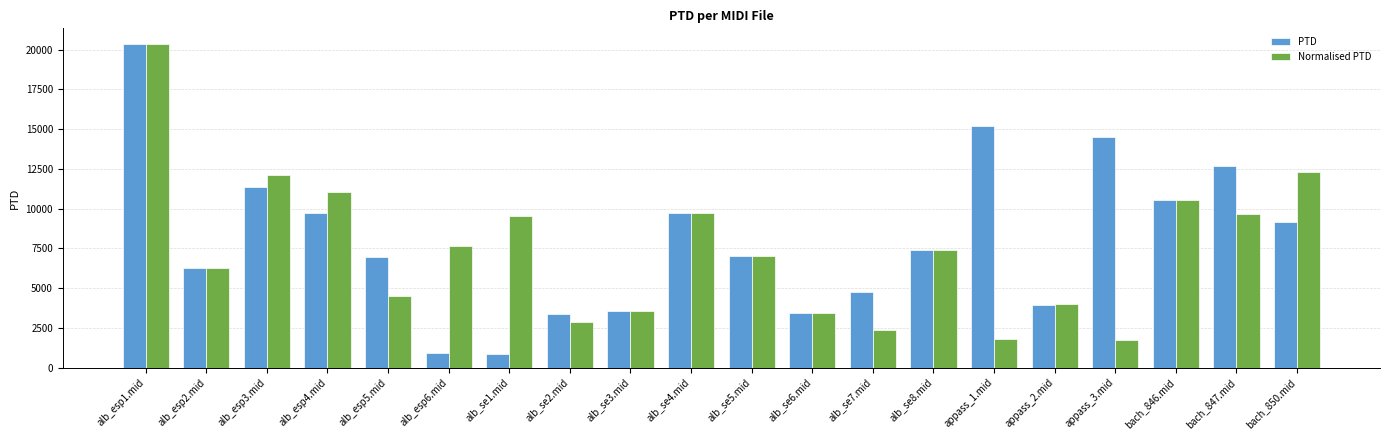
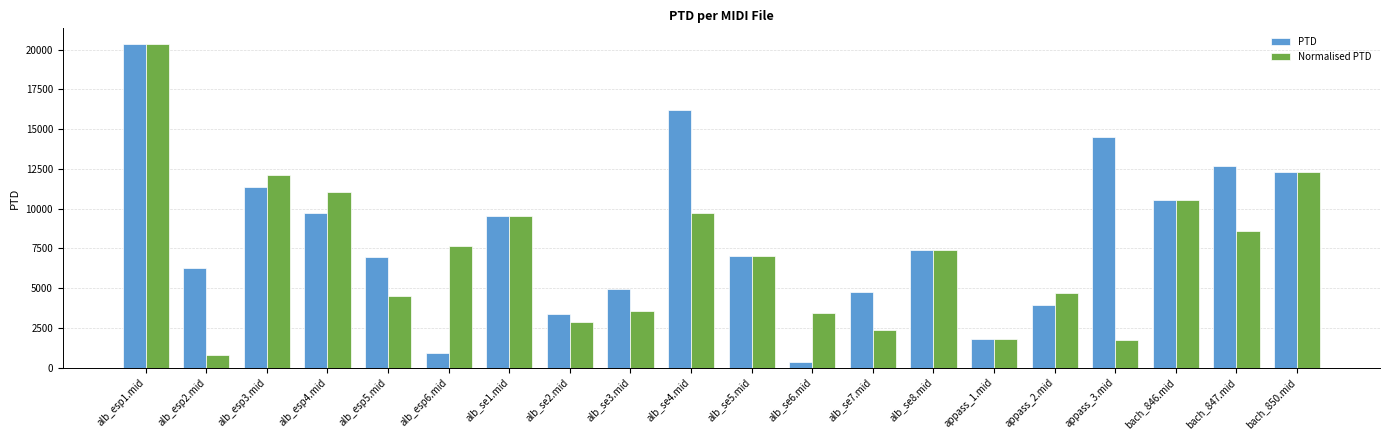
Normalised PTD, alb_esp2.mid: 6300 -> 800
PTD, alb_se1.mid: 900 -> 9500
PTD, alb_se3.mid: 3500 -> 5000
PTD, alb_se4.mid: 9700 -> 16200
PTD, alb_se6.mid: 3400 -> 300
PTD, appass_1.mid: 15200 -> 1800
Normalised PTD, appass_2.mid: 4000 -> 4700
Normalised PTD, bach_847.mid: 9700 -> 8600
PTD, bach_850.mid: 9100 -> 12300
